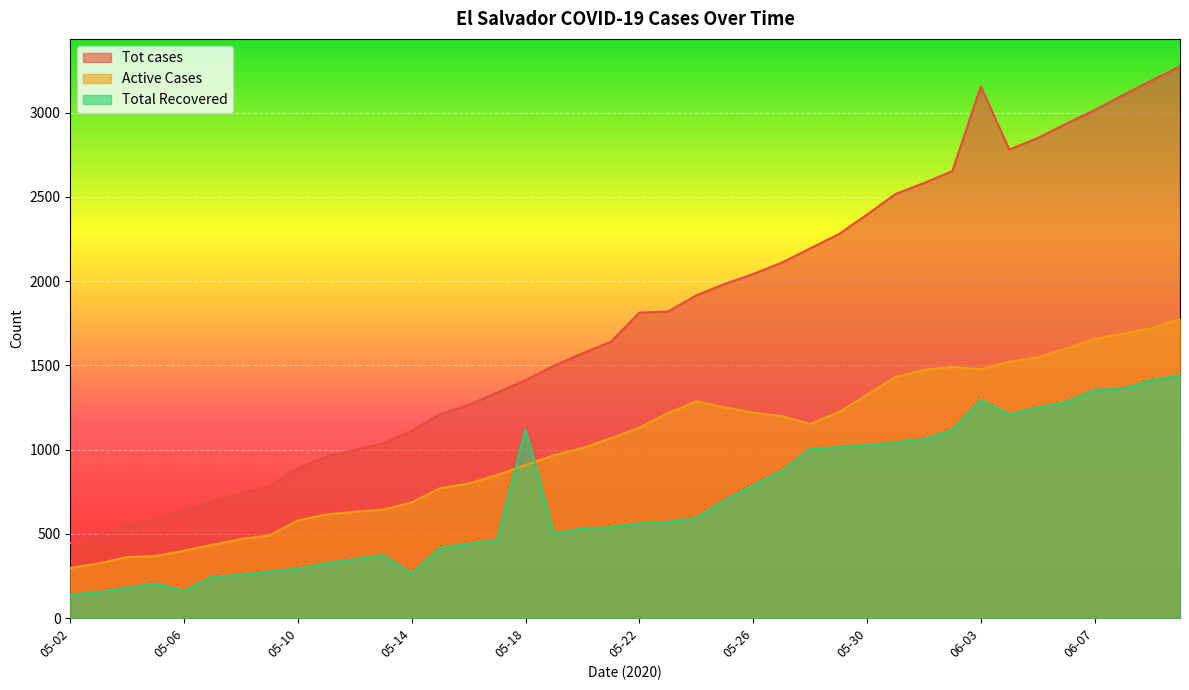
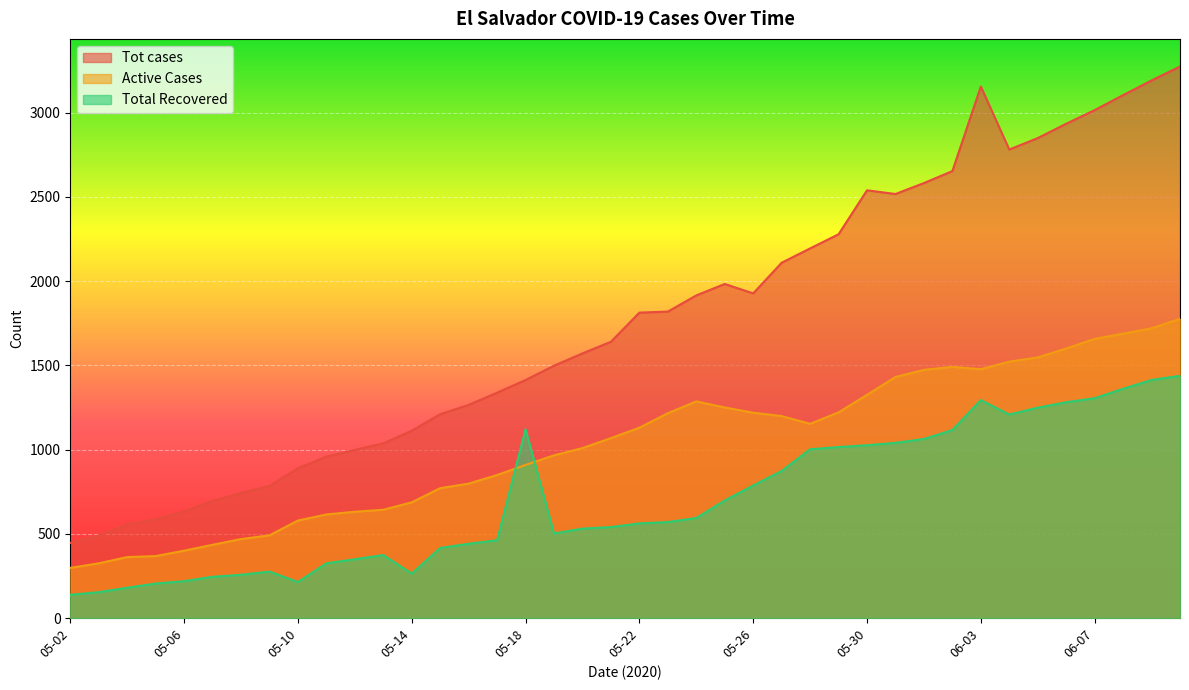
Total Recovered, 05-06: 160 -> 220
Total Recovered, 05-10: 290 -> 210
Tot cases, 05-26: 2040 -> 1930
Tot cases, 05-30: 2400 -> 2540
Total Recovered, 06-07: 1350 -> 1310
